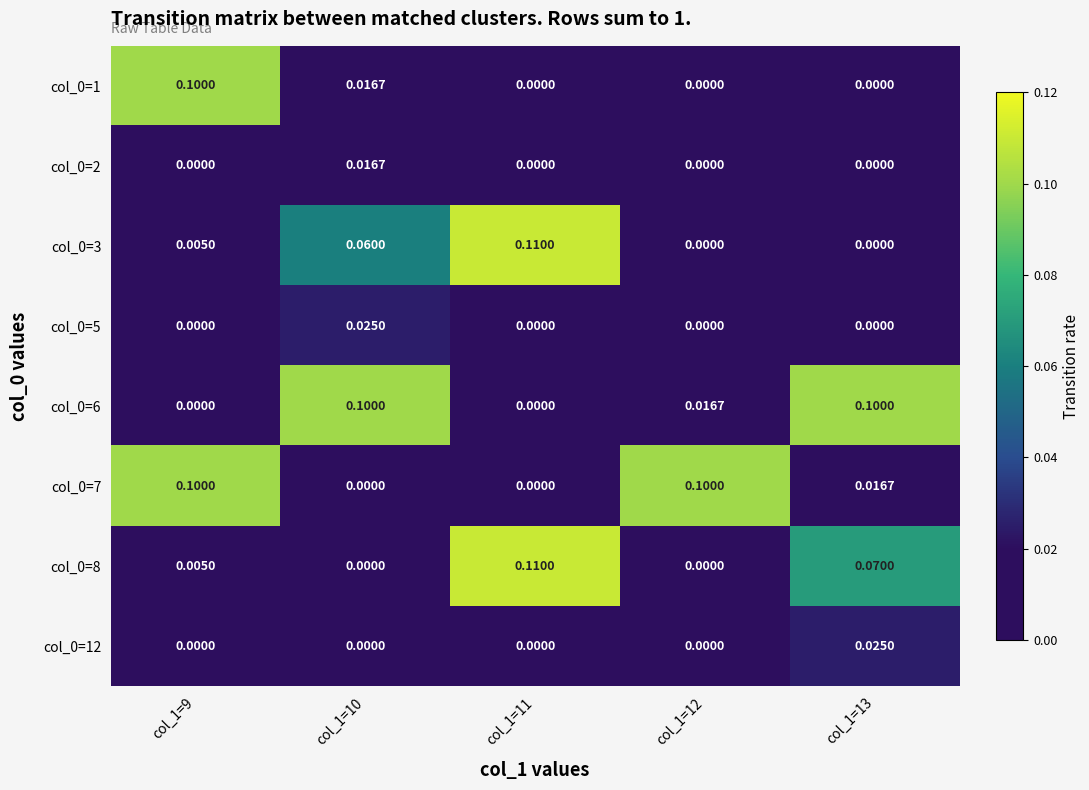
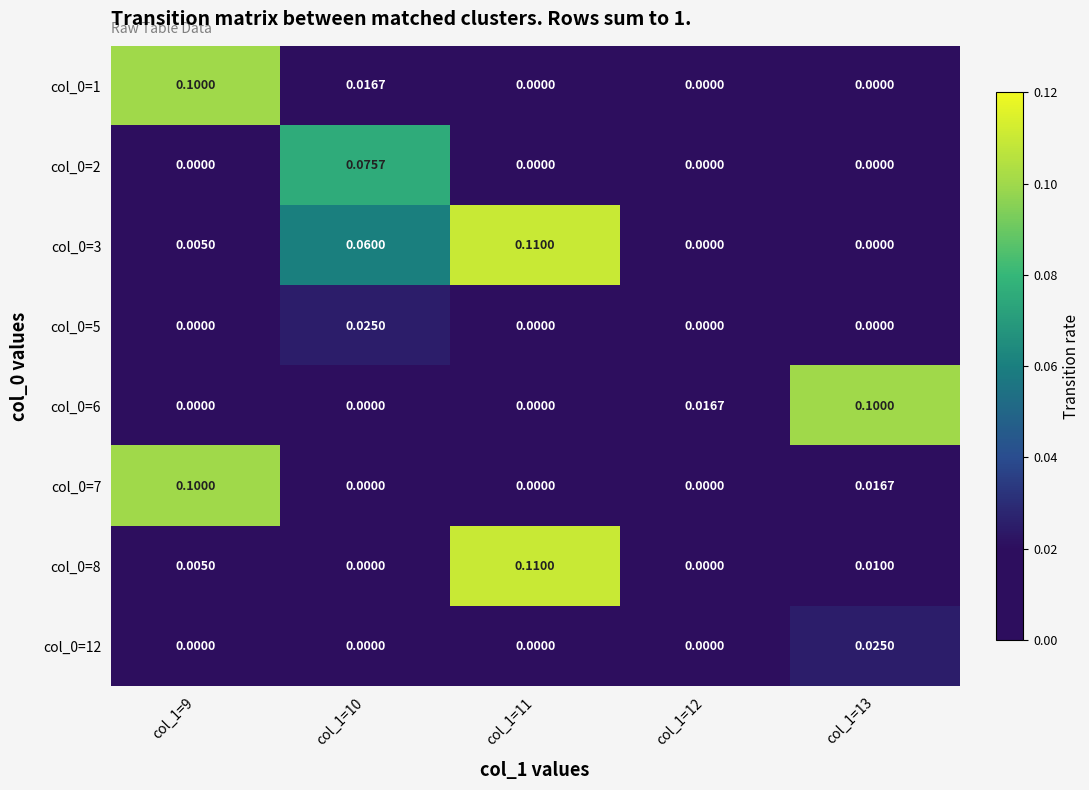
col_0=2, col_1=10: 0.0167 -> 0.0757
col_0=6, col_1=10: 0.1000 -> 0.0000
col_0=7, col_1=12: 0.1000 -> 0.0000
col_0=8, col_1=13: 0.0700 -> 0.0100
